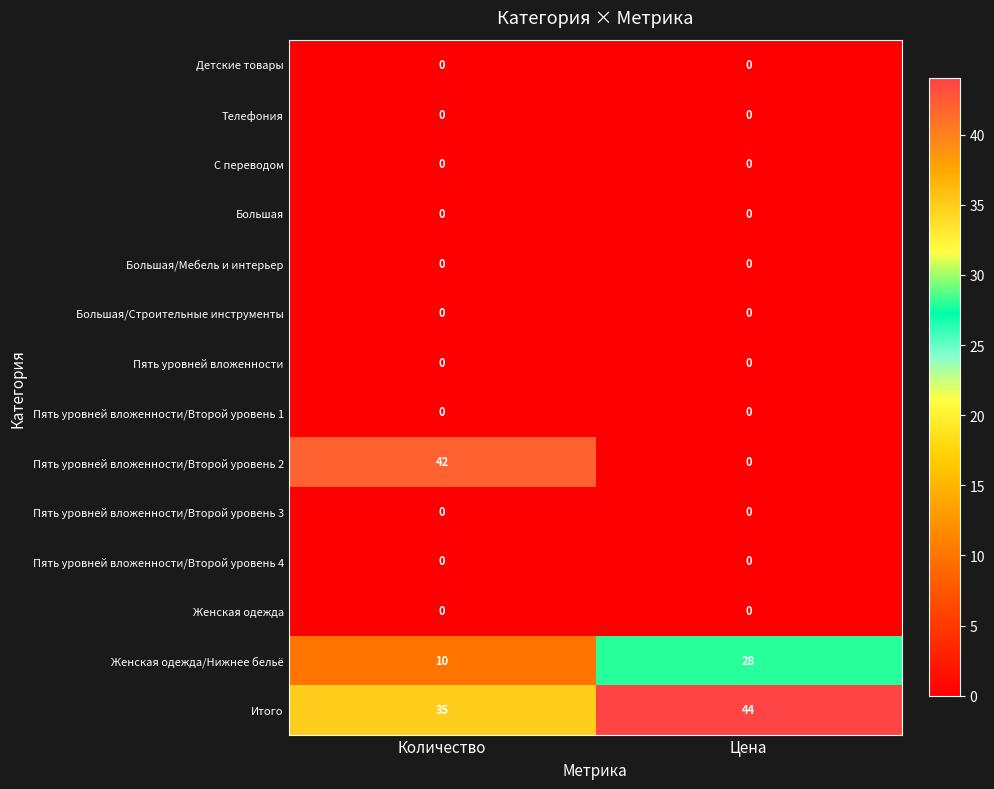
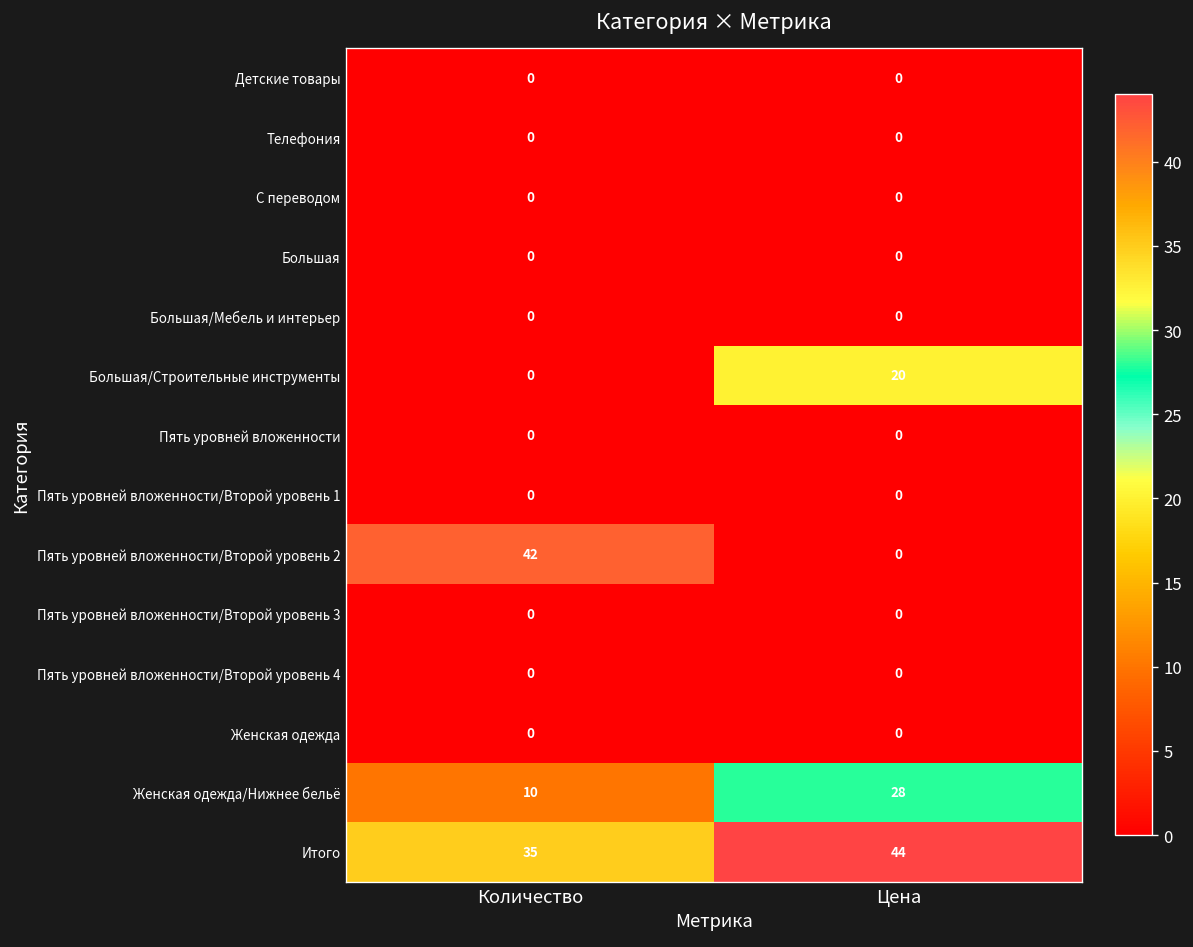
Большая/Строительные инструменты, Цена: 0 -> 20
